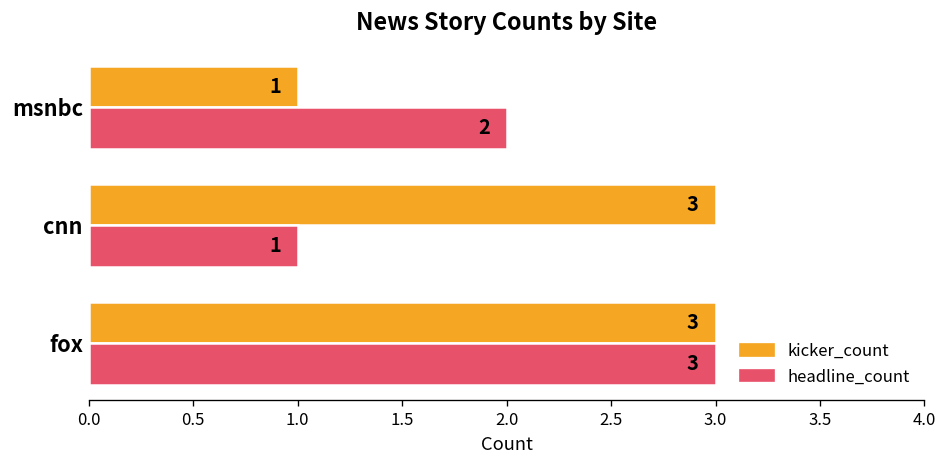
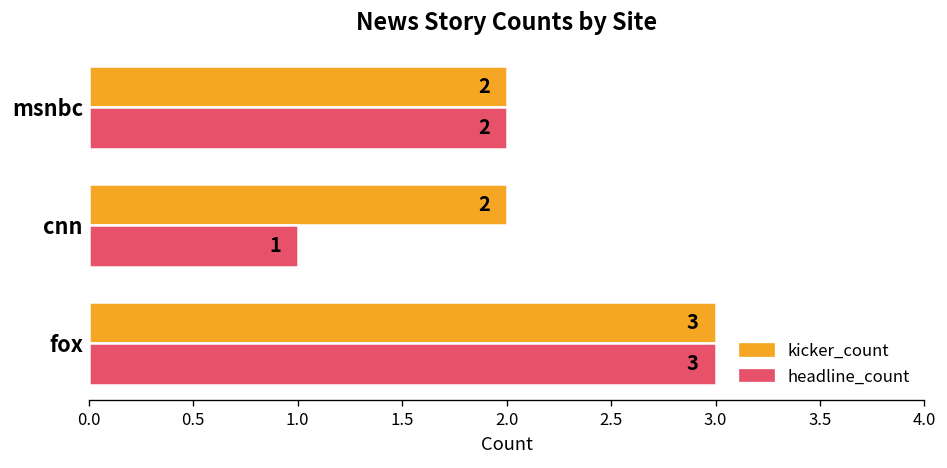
kicker_count, msnbc: 1 -> 2
kicker_count, cnn: 3 -> 2
